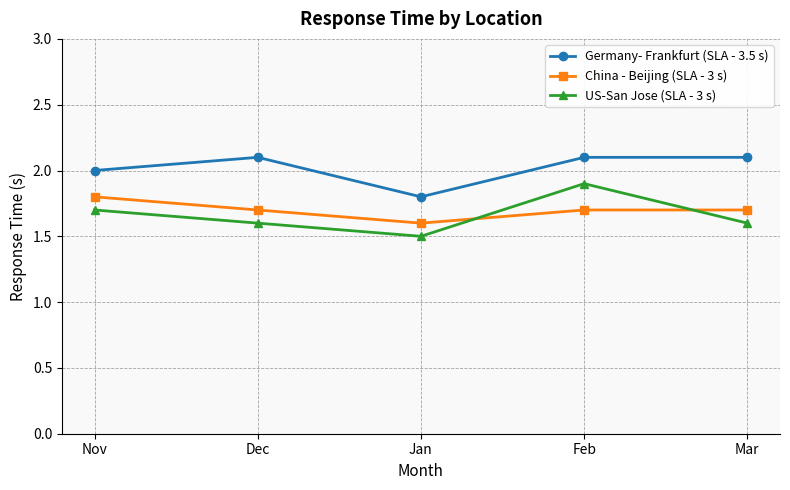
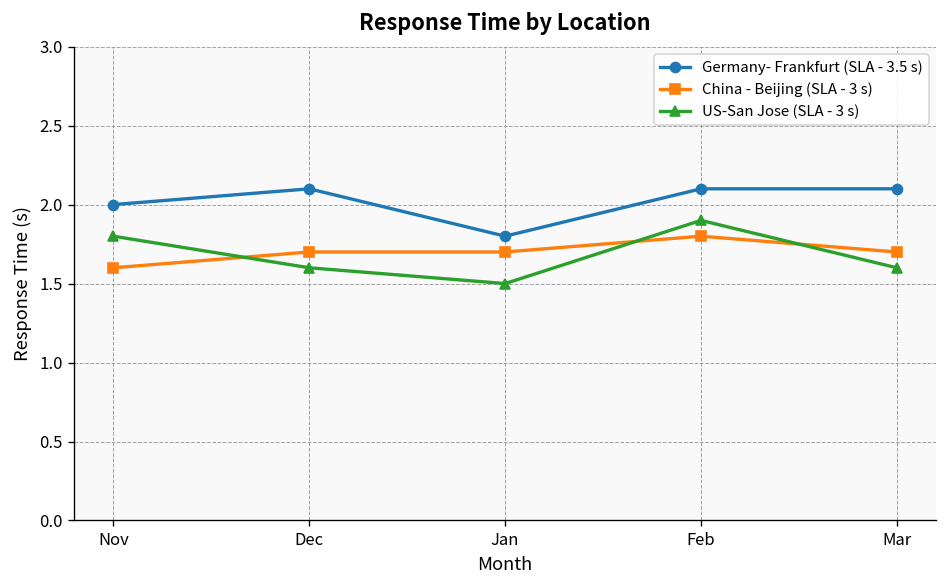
China - Beijing (SLA - 3 s), Nov: 1.8 -> 1.6
US-San Jose (SLA - 3 s), Nov: 1.7 -> 1.8
China - Beijing (SLA - 3 s), Jan: 1.6 -> 1.7
China - Beijing (SLA - 3 s), Feb: 1.7 -> 1.8
